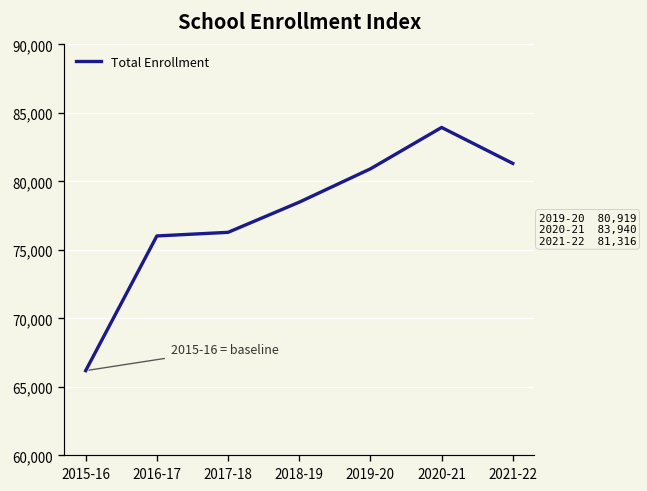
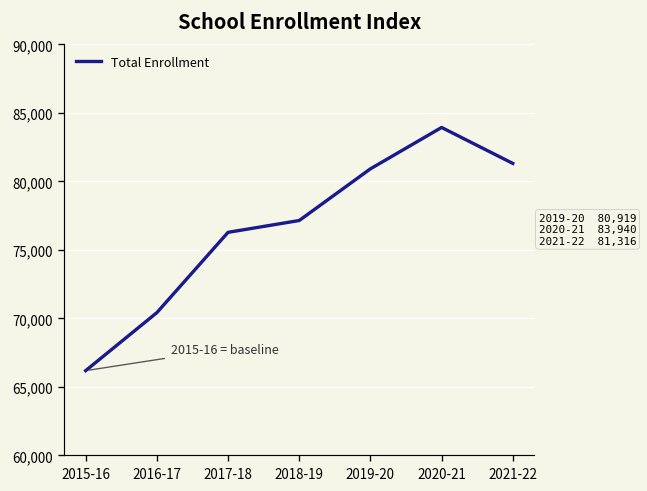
2016-17: 76,000 -> 70,400
2018-19: 78,500 -> 77,100
